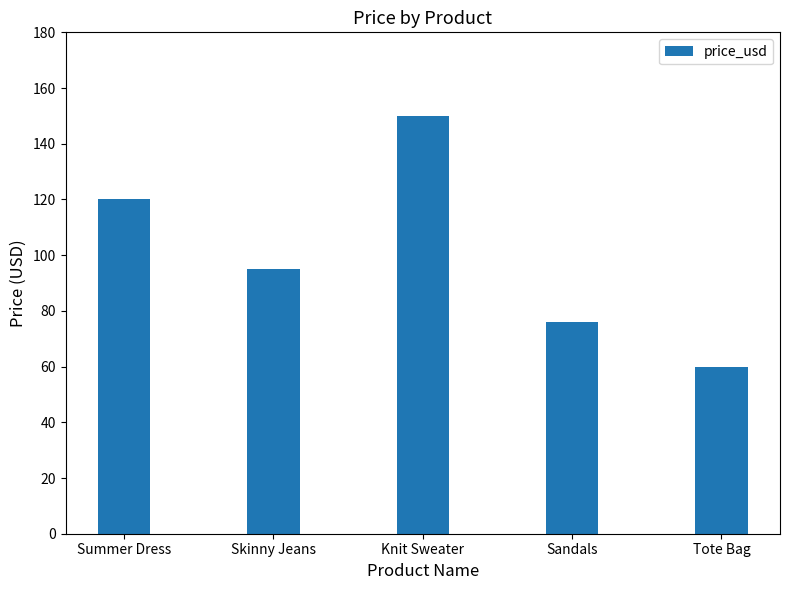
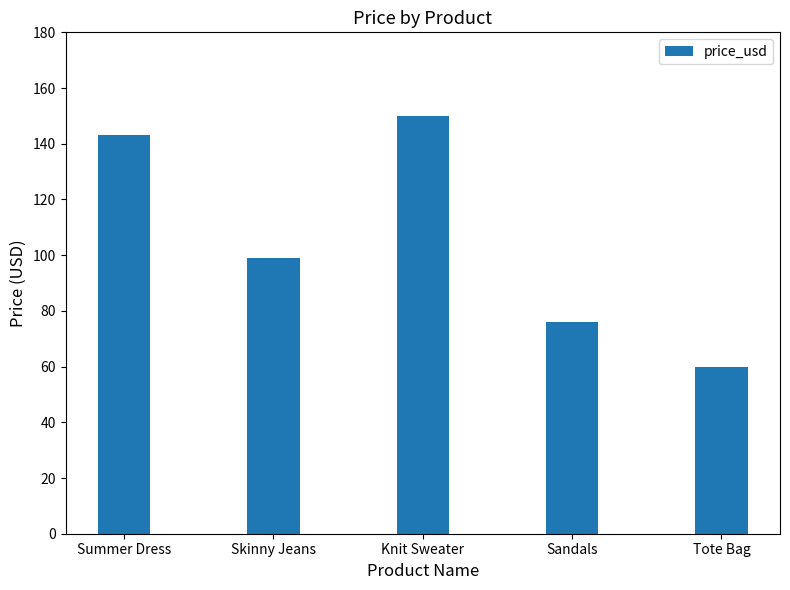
Summer Dress: 120 -> 143
Skinny Jeans: 95 -> 99
